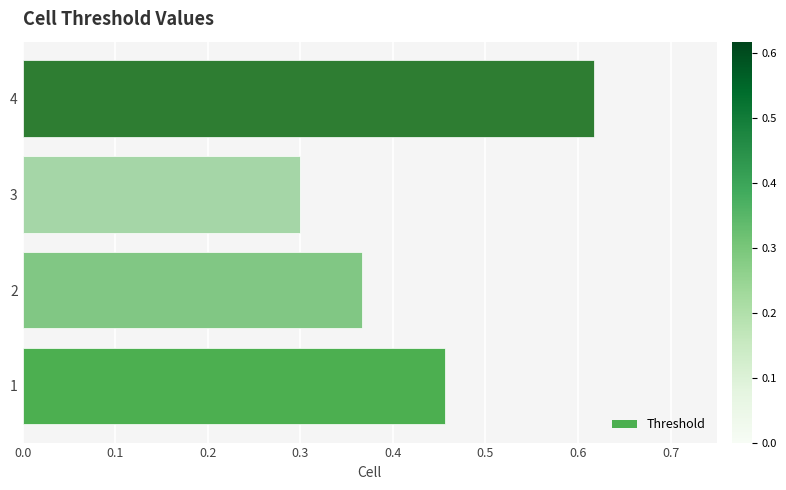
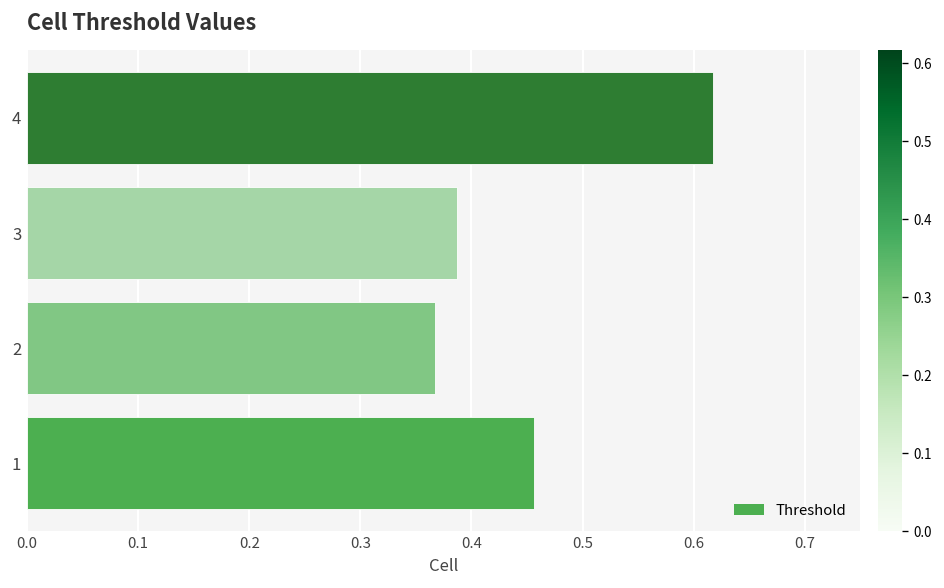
3: 0.30 -> 0.39
